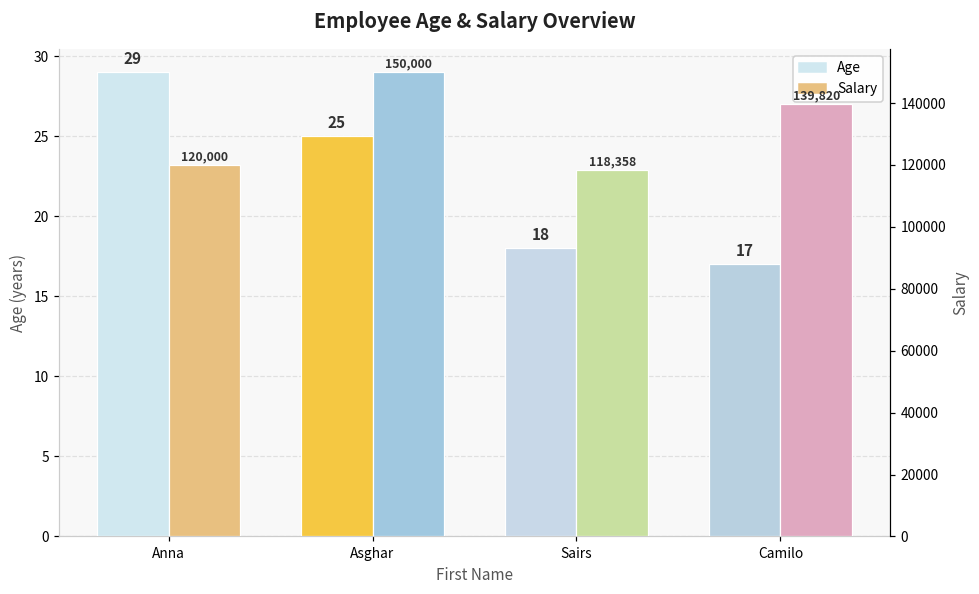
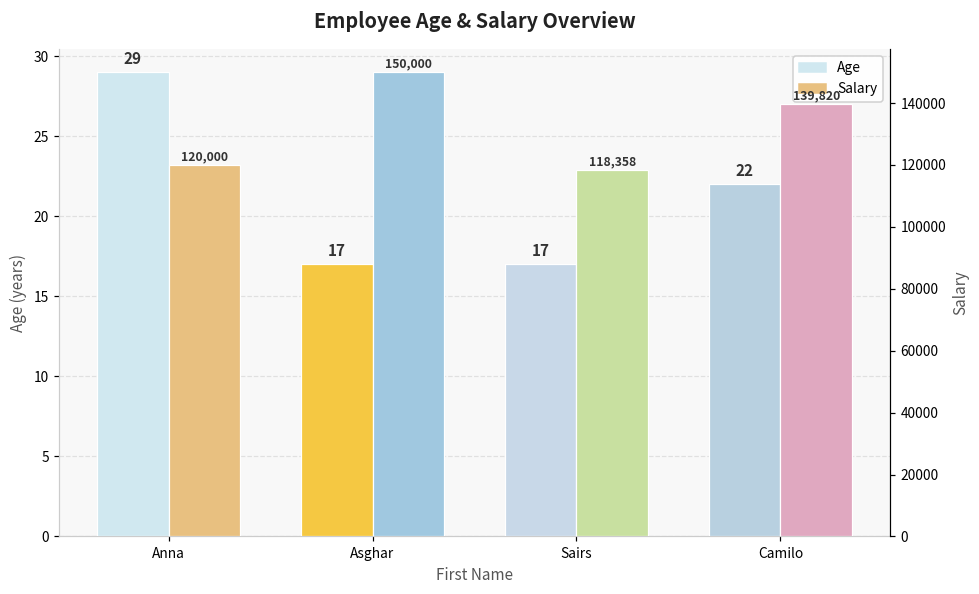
Age, Asghar: 25 -> 17
Age, Sairs: 18 -> 17
Age, Camilo: 17 -> 22
